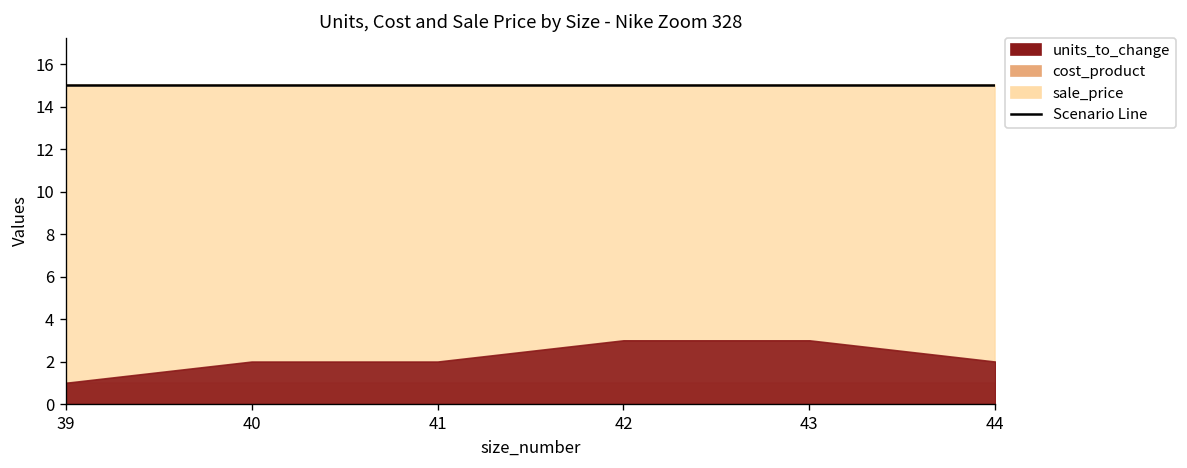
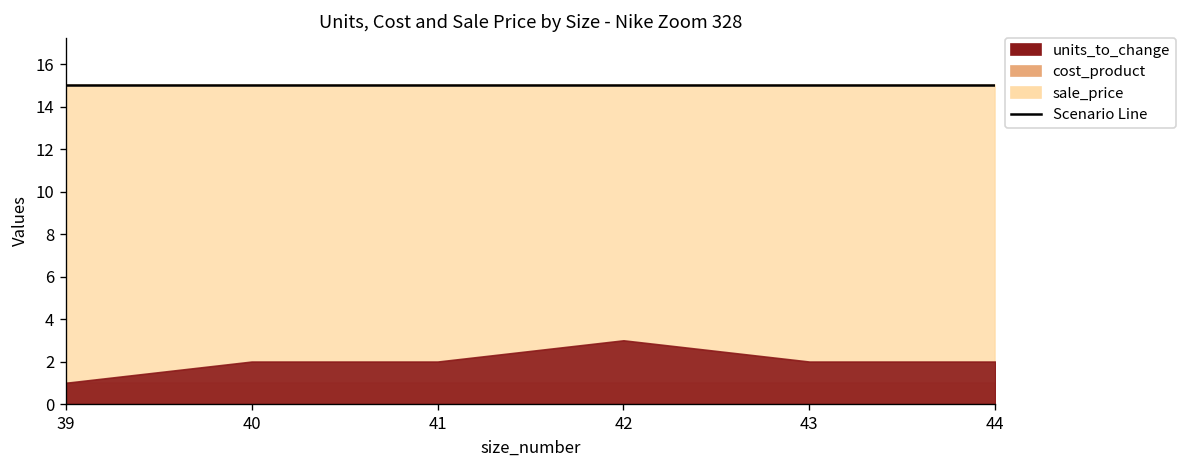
units_to_change, 43: 3 -> 2
